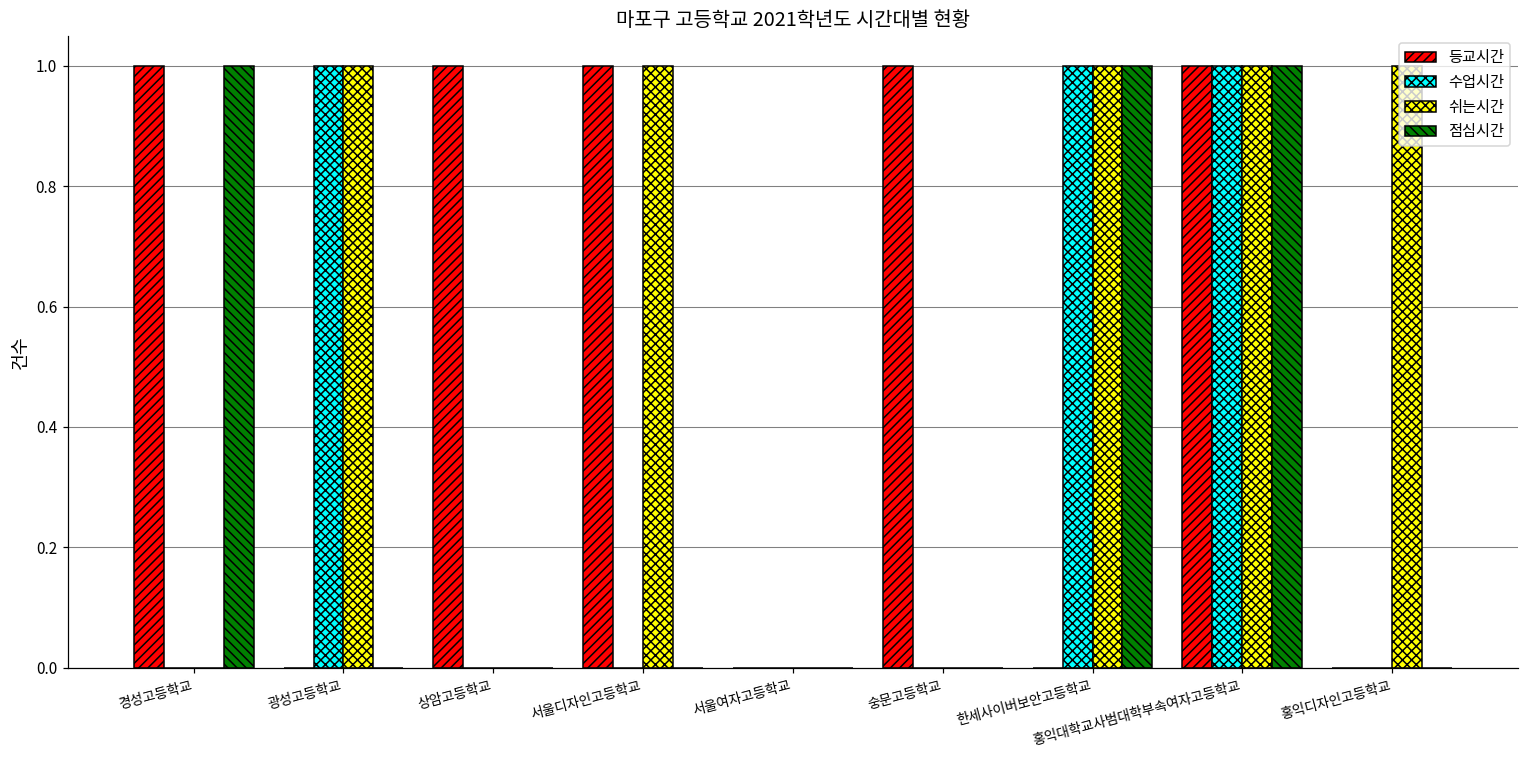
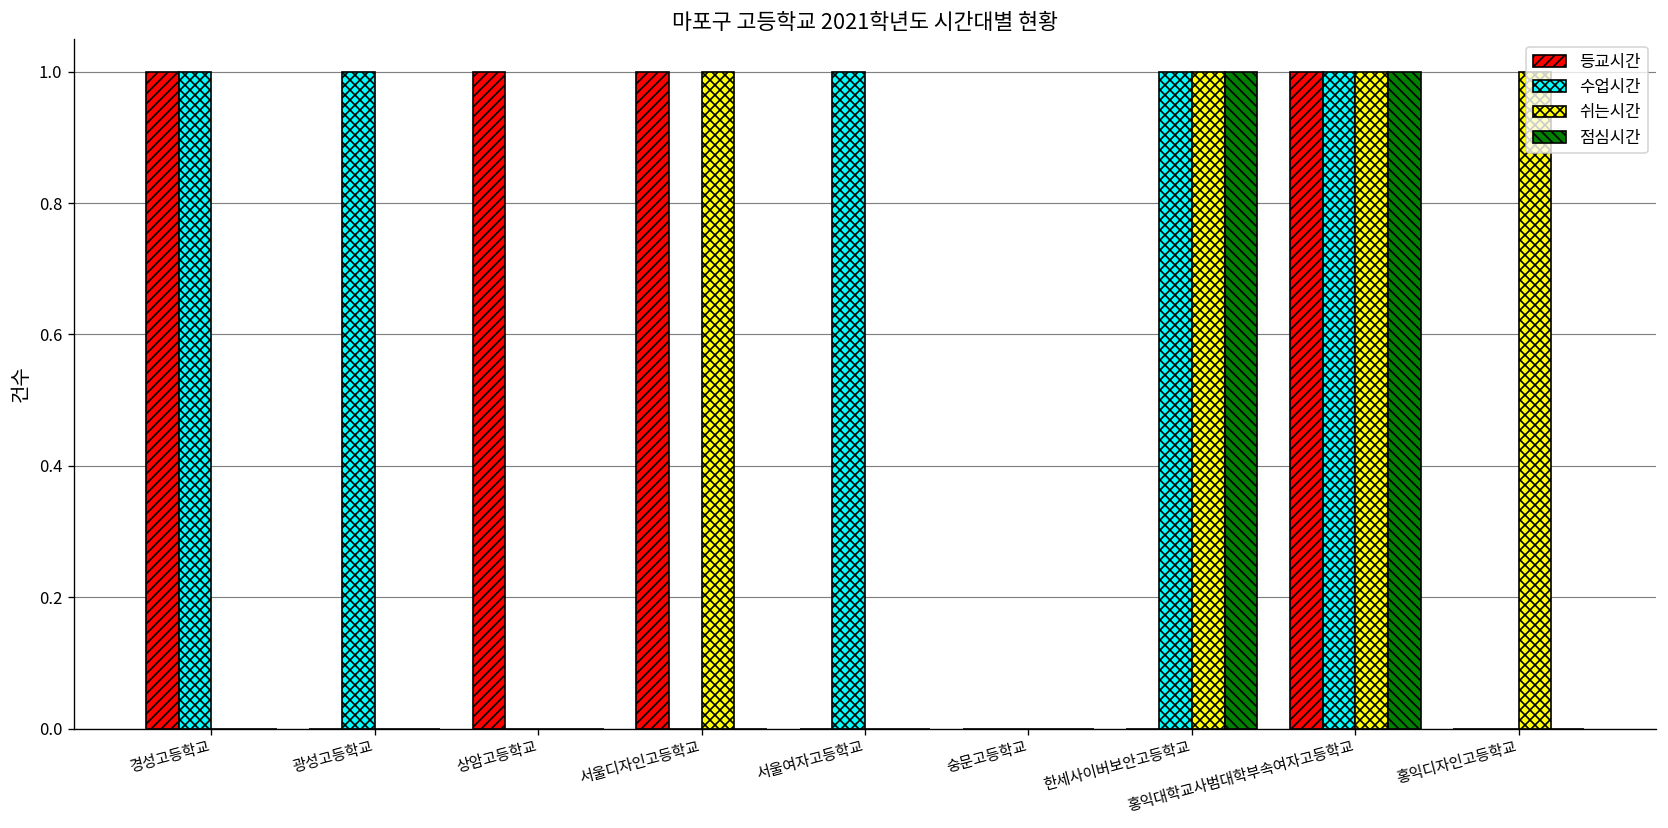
수업시간, 경성고등학교: 0 -> 1
점심시간, 경성고등학교: 1 -> 0
쉬는시간, 광성고등학교: 1 -> 0
수업시간, 서울여자고등학교: 0 -> 1
등교시간, 숭문고등학교: 1 -> 0
